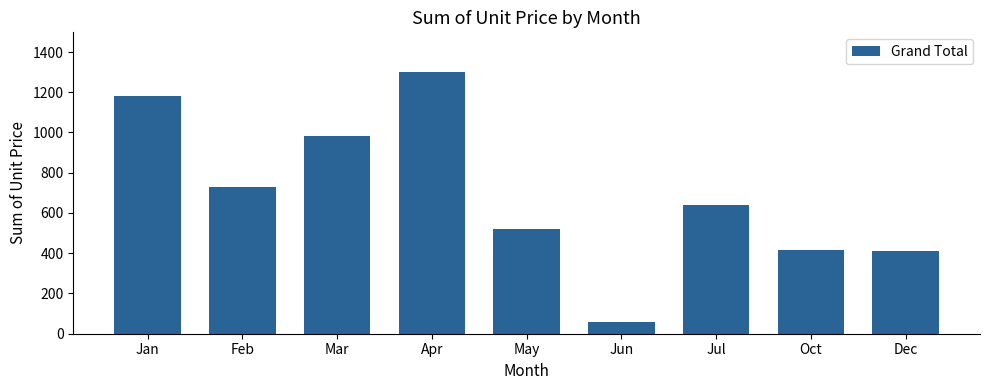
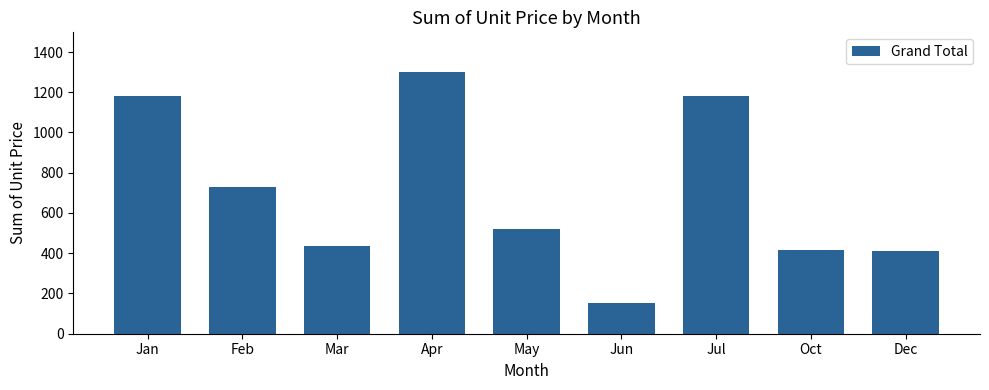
Mar: 980 -> 440
Jun: 60 -> 150
Jul: 640 -> 1180
